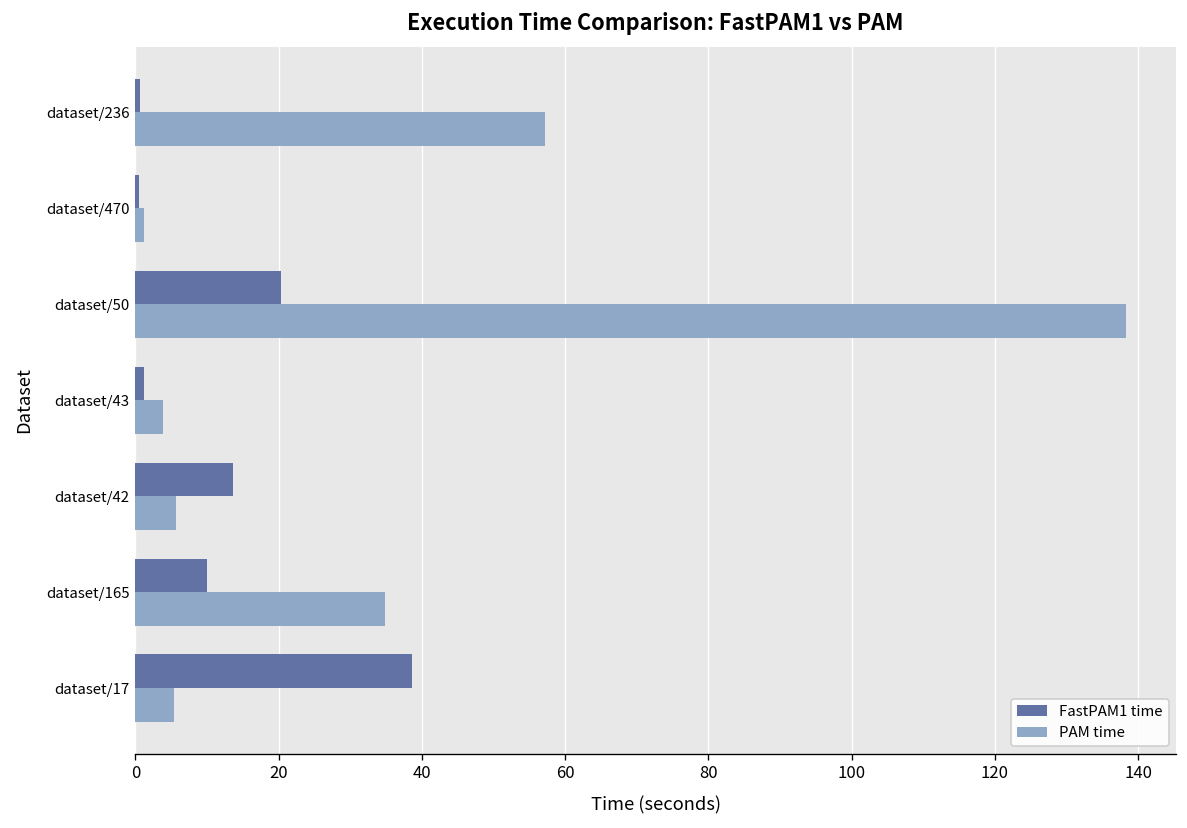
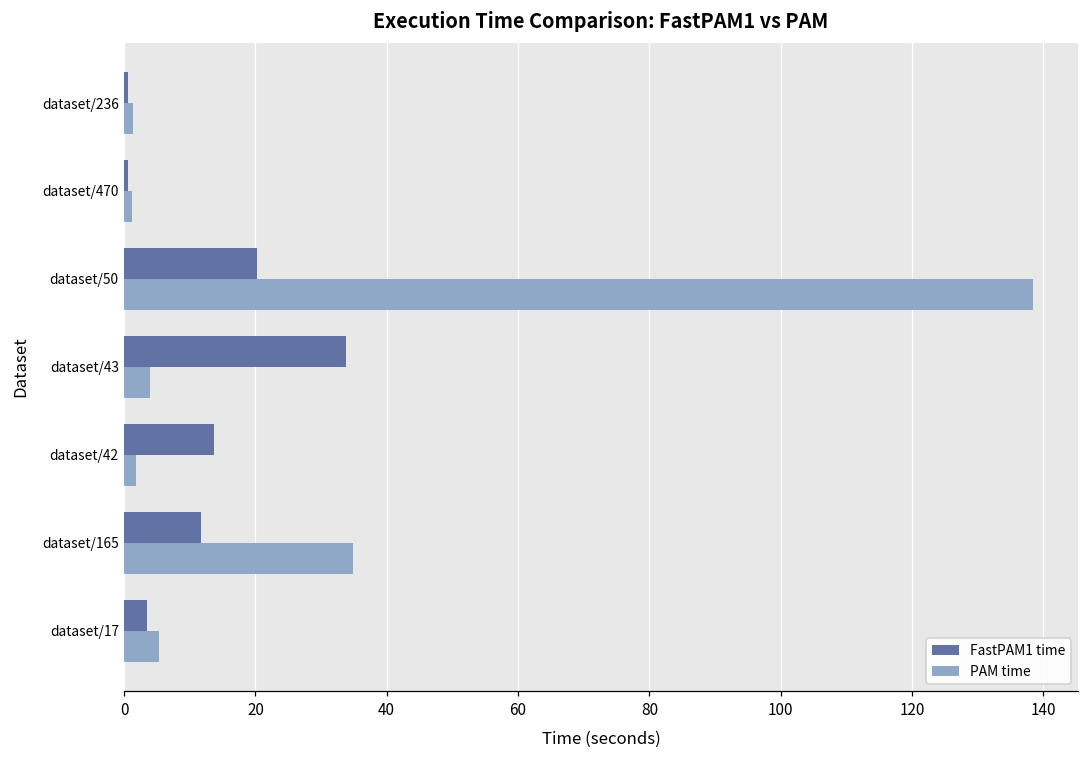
PAM time, dataset/236: 57 -> 1
FastPAM1 time, dataset/43: 1 -> 34
PAM time, dataset/42: 6 -> 2
FastPAM1 time, dataset/165: 10 -> 12
FastPAM1 time, dataset/17: 39 -> 3
